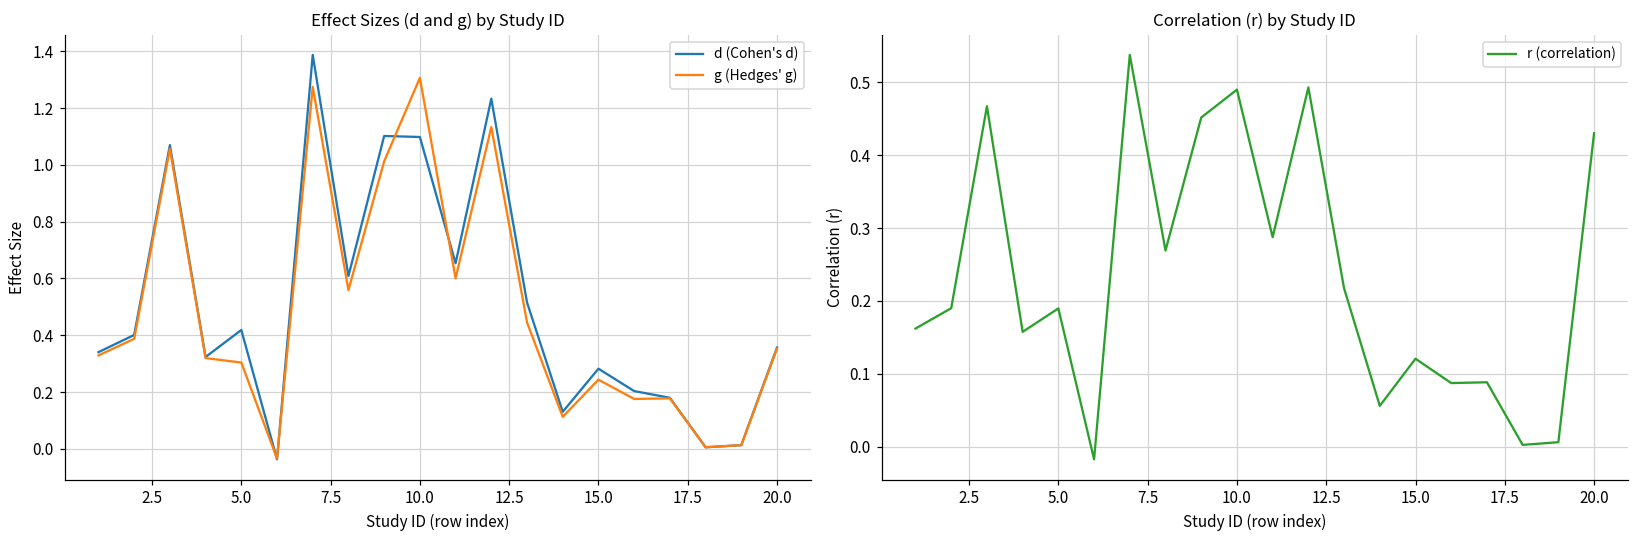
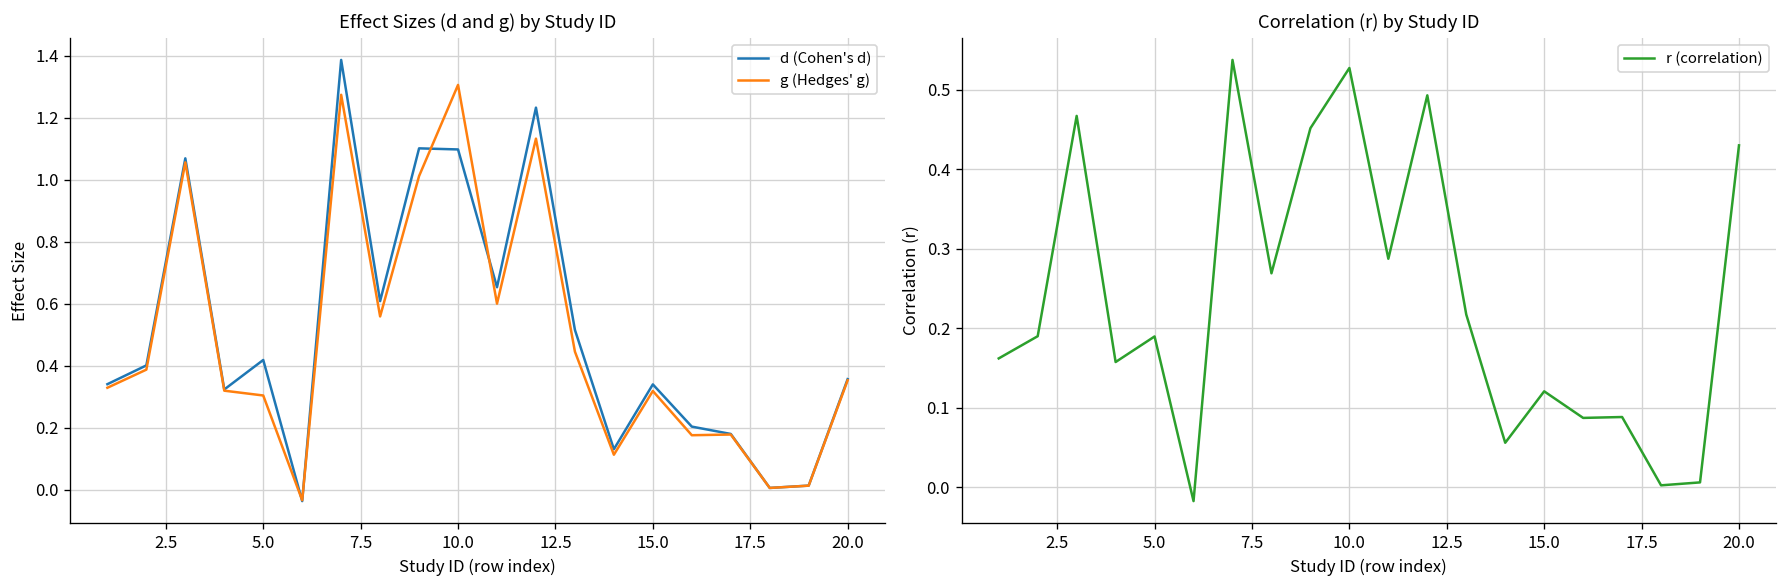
Effect Sizes (d and g) by Study ID, d (Cohen's d), 15.0: 0.28 -> 0.34
Effect Sizes (d and g) by Study ID, g (Hedges' g), 15.0: 0.24 -> 0.32
Correlation (r) by Study ID, 10.0: 0.49 -> 0.53
